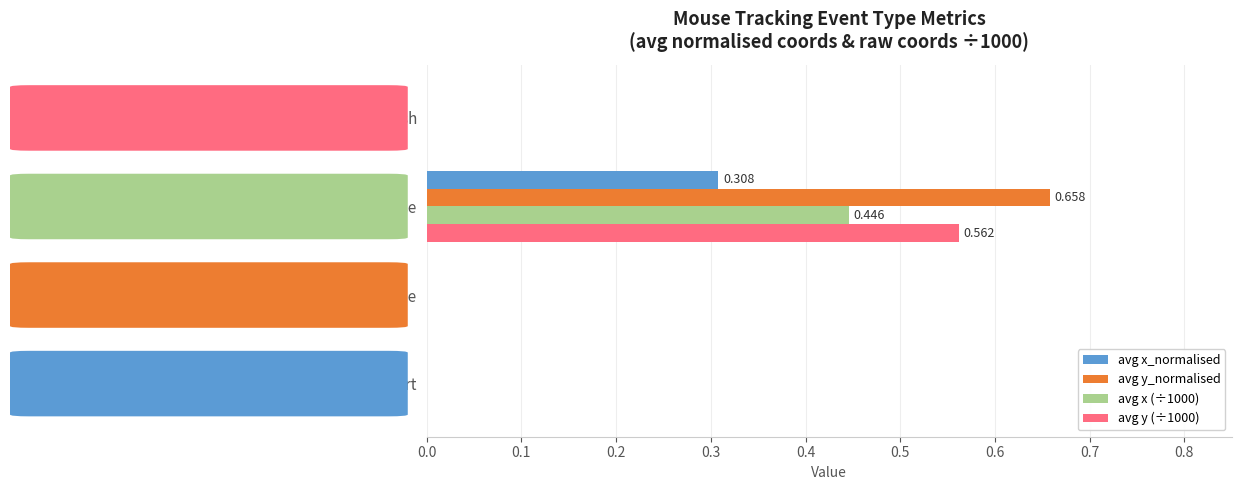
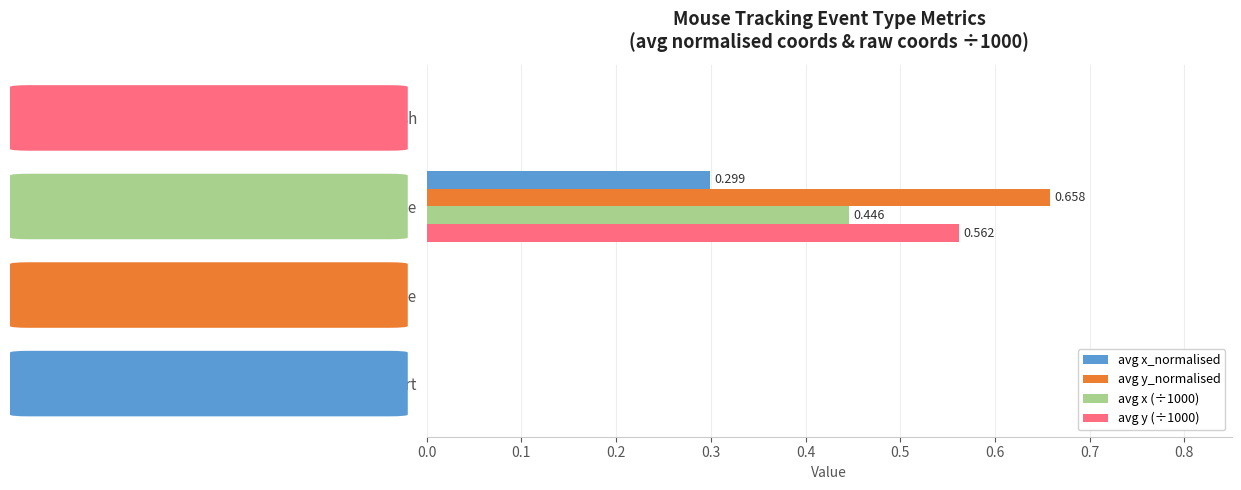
avg x_normalised, mouse: 0.308 -> 0.299
